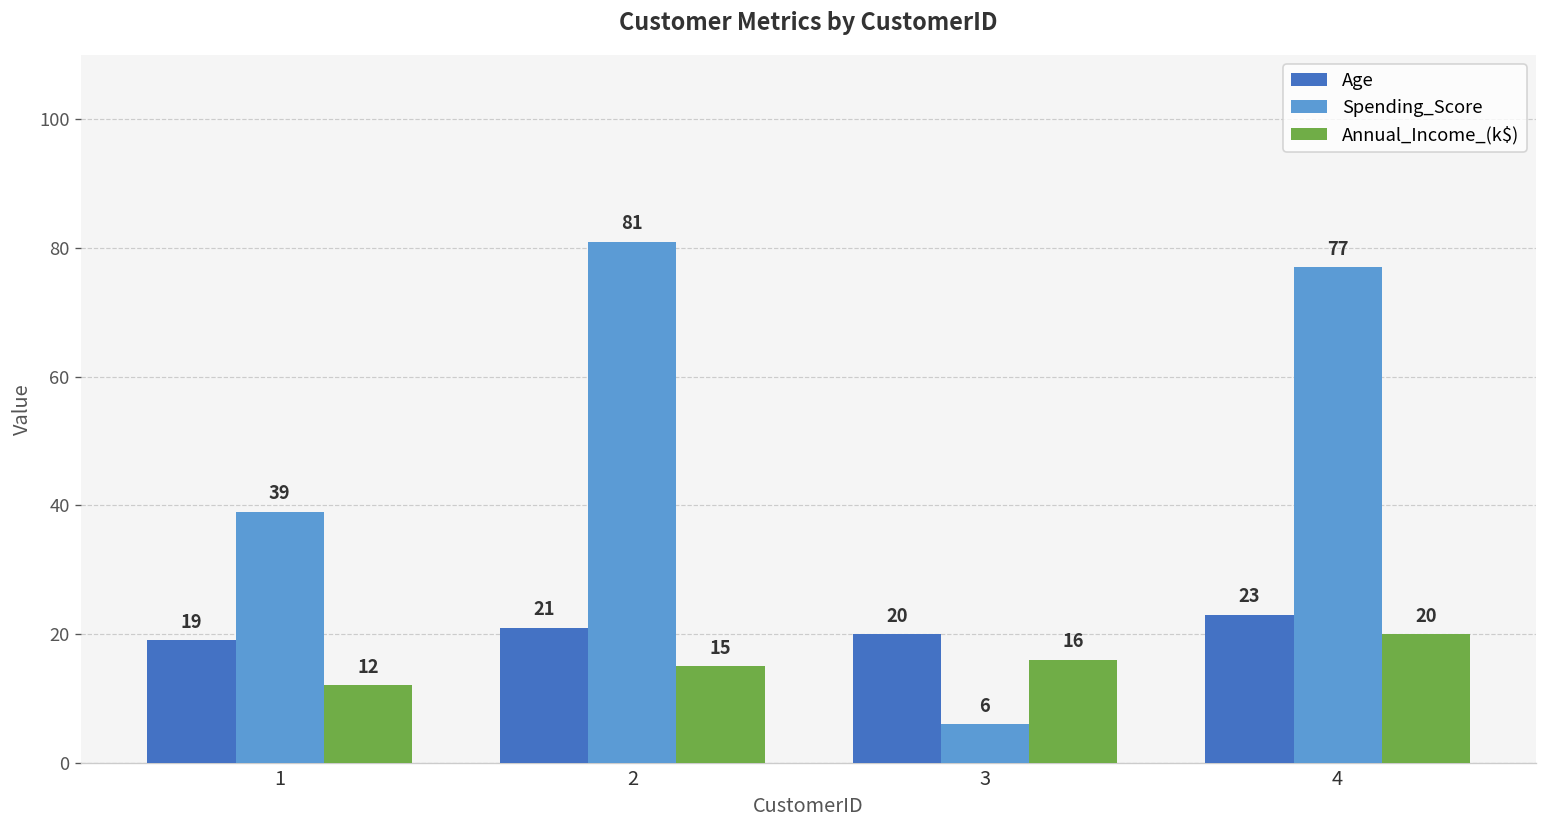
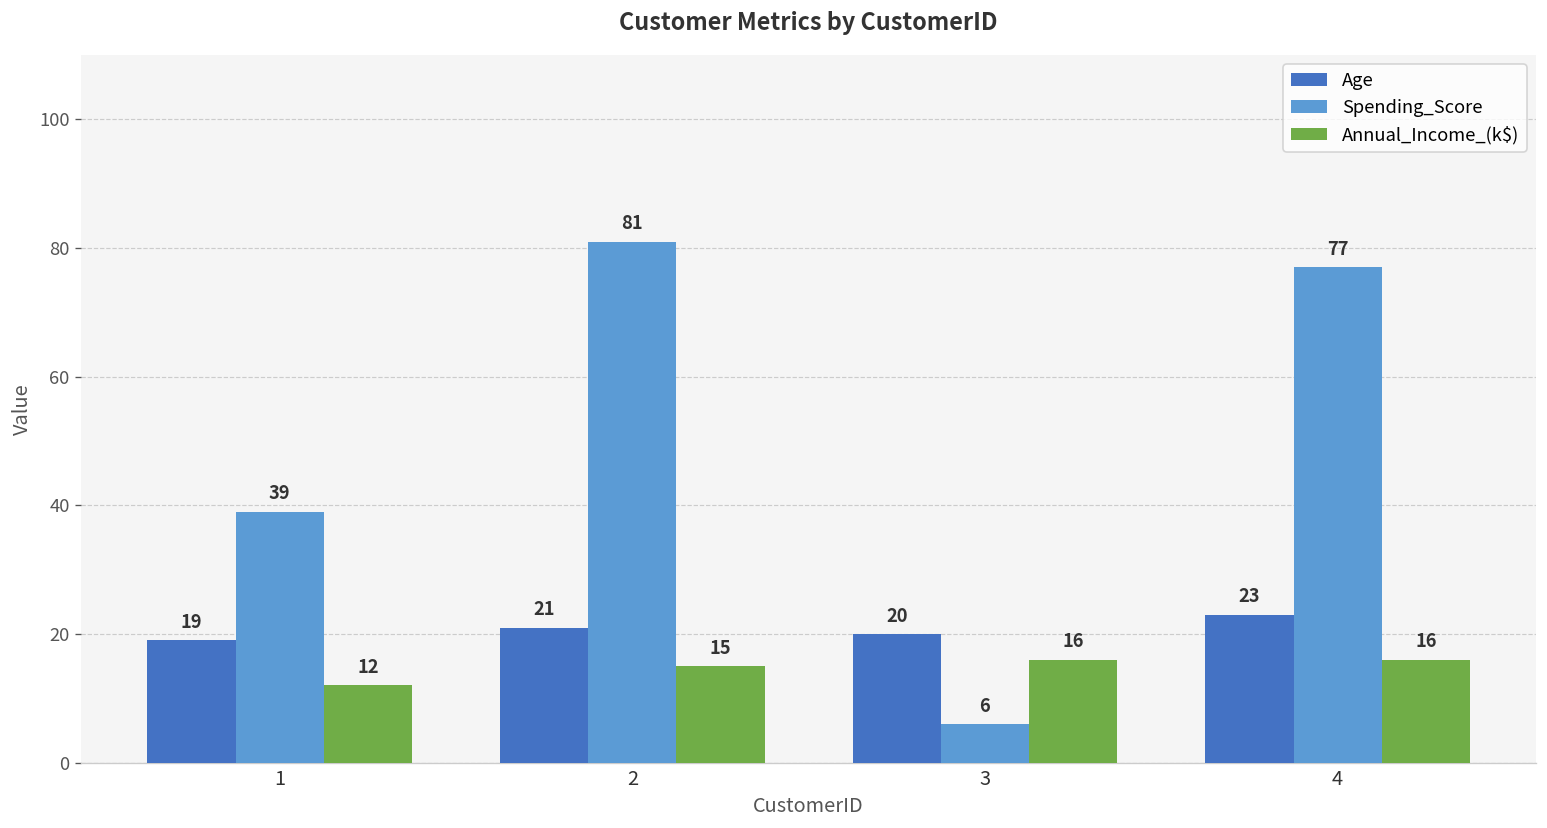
Annual_Income_(k$), 4: 20 -> 16
